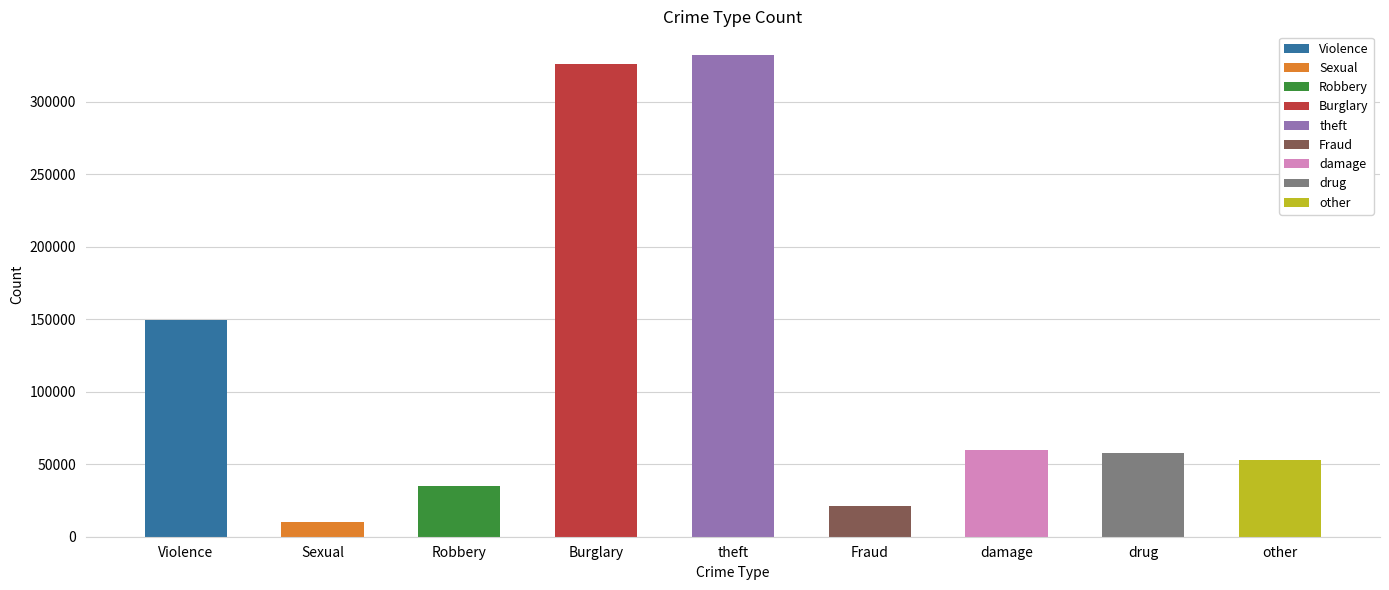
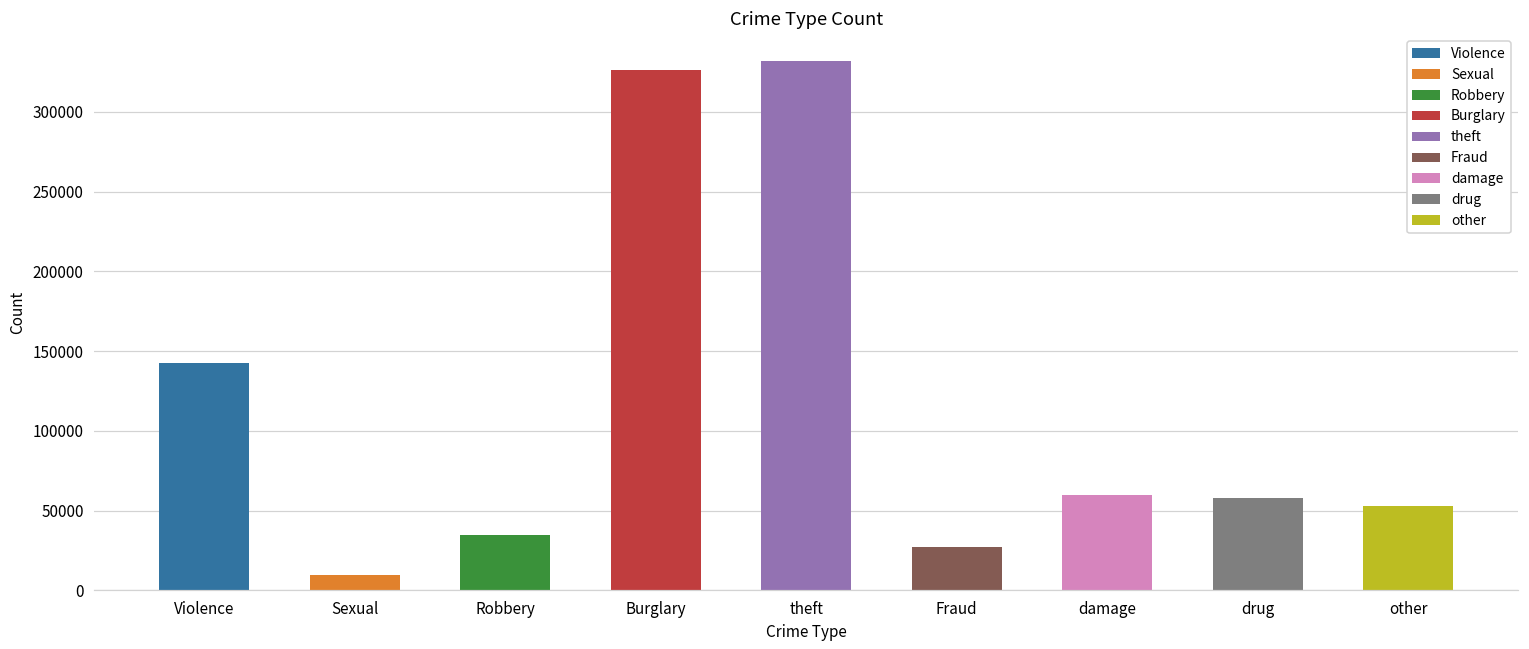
Violence: 149000 -> 143000
Fraud: 21000 -> 27000
